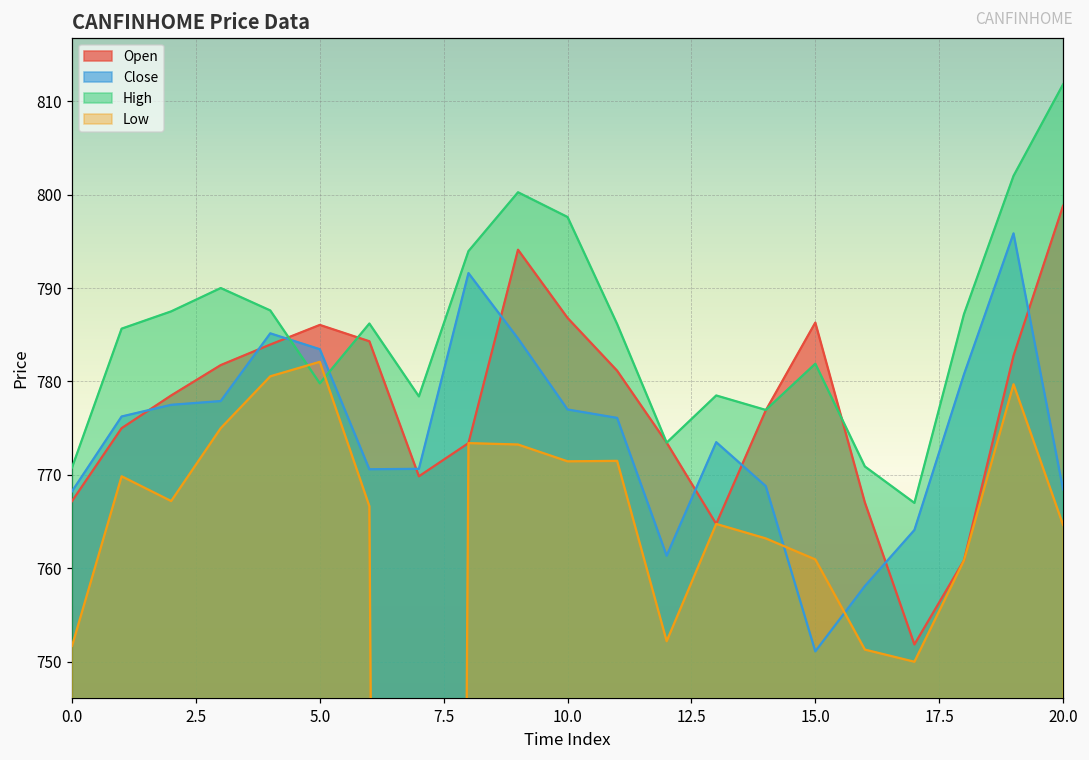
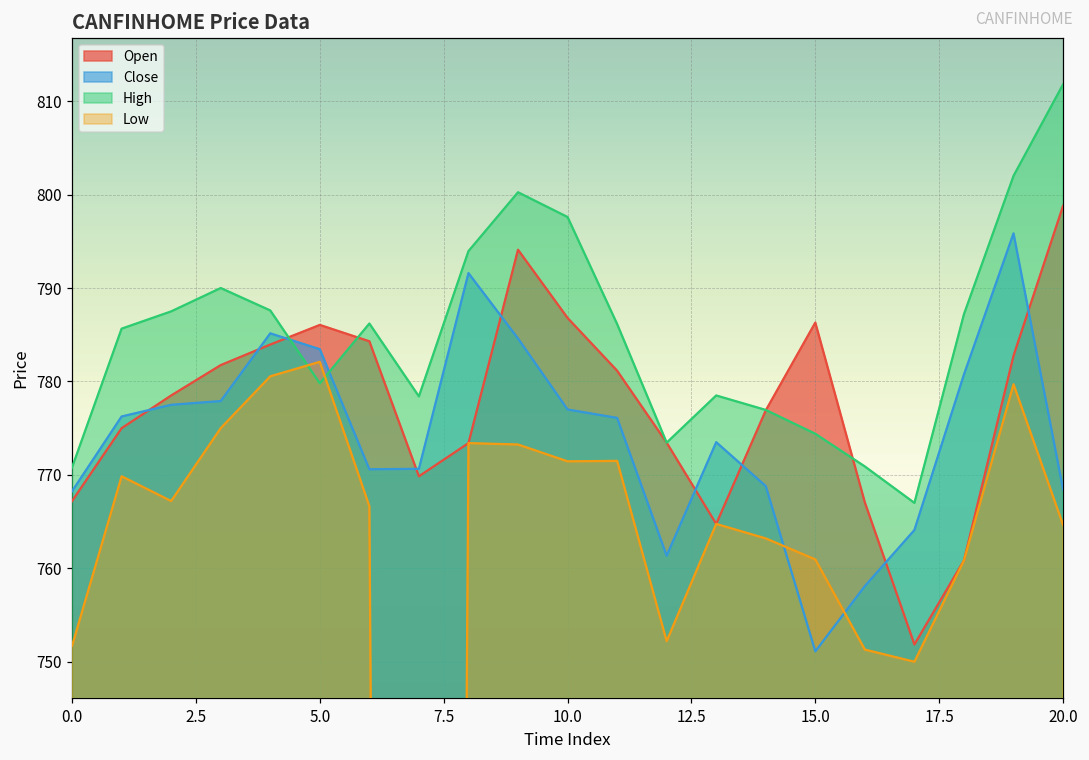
High, 15.0: 782 -> 774
